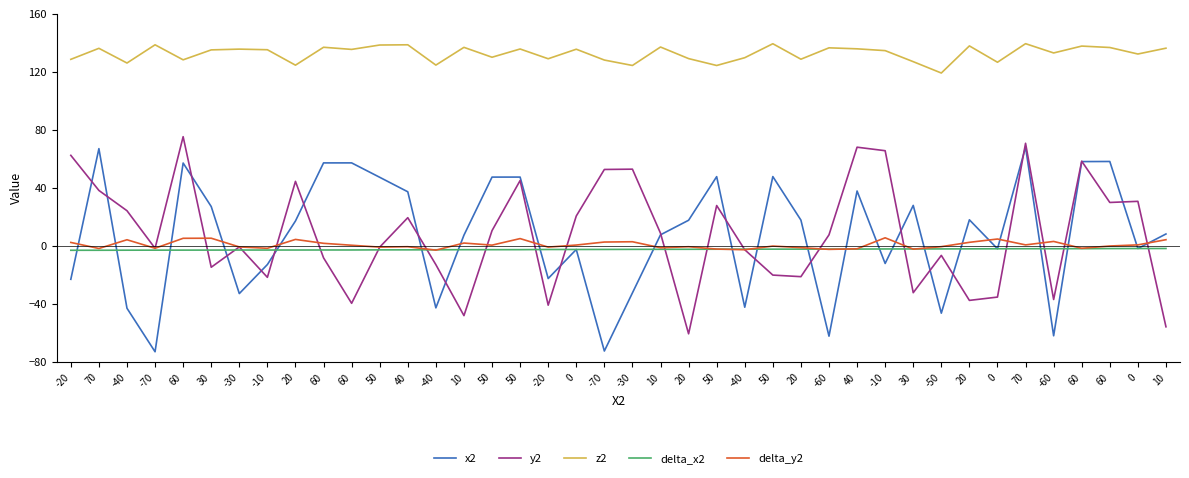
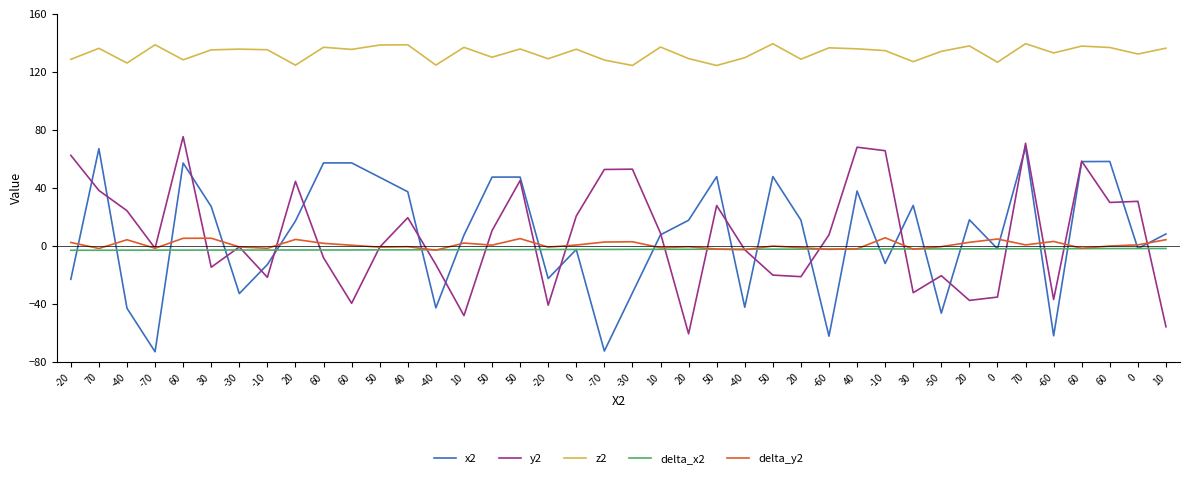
y2, -50: -6 -> -20
z2, -50: 119 -> 134
